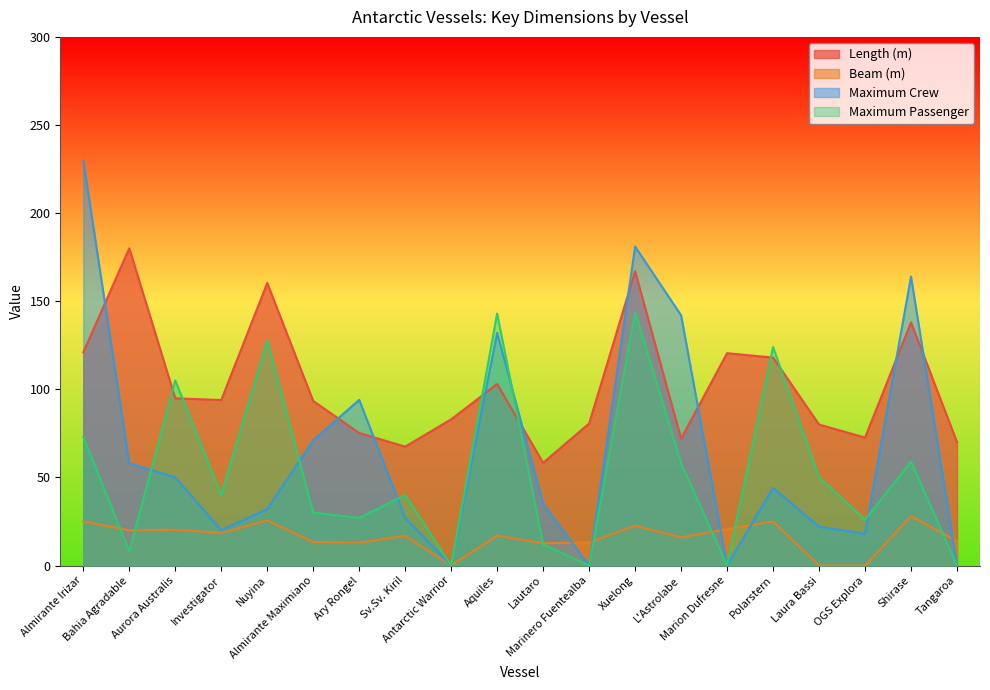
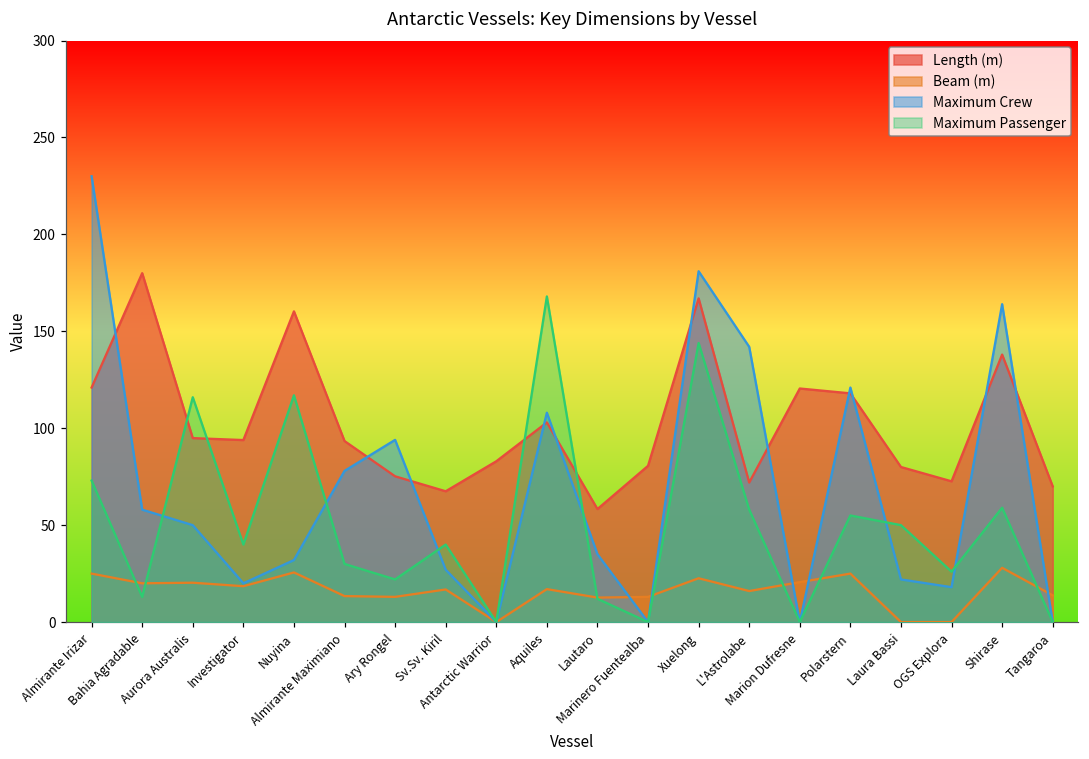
Maximum Passenger, Bahia Agradable: 8 -> 13
Maximum Passenger, Aurora Australis: 105 -> 116
Maximum Passenger, Nuyina: 128 -> 117
Maximum Crew, Almirante Maximiano: 71 -> 78
Maximum Passenger, Ary Rongel: 27 -> 22
Maximum Crew, Aquiles: 132 -> 108
Maximum Passenger, Aquiles: 143 -> 168
Maximum Crew, Polarstern: 44 -> 121
Maximum Passenger, Polarstern: 124 -> 55
